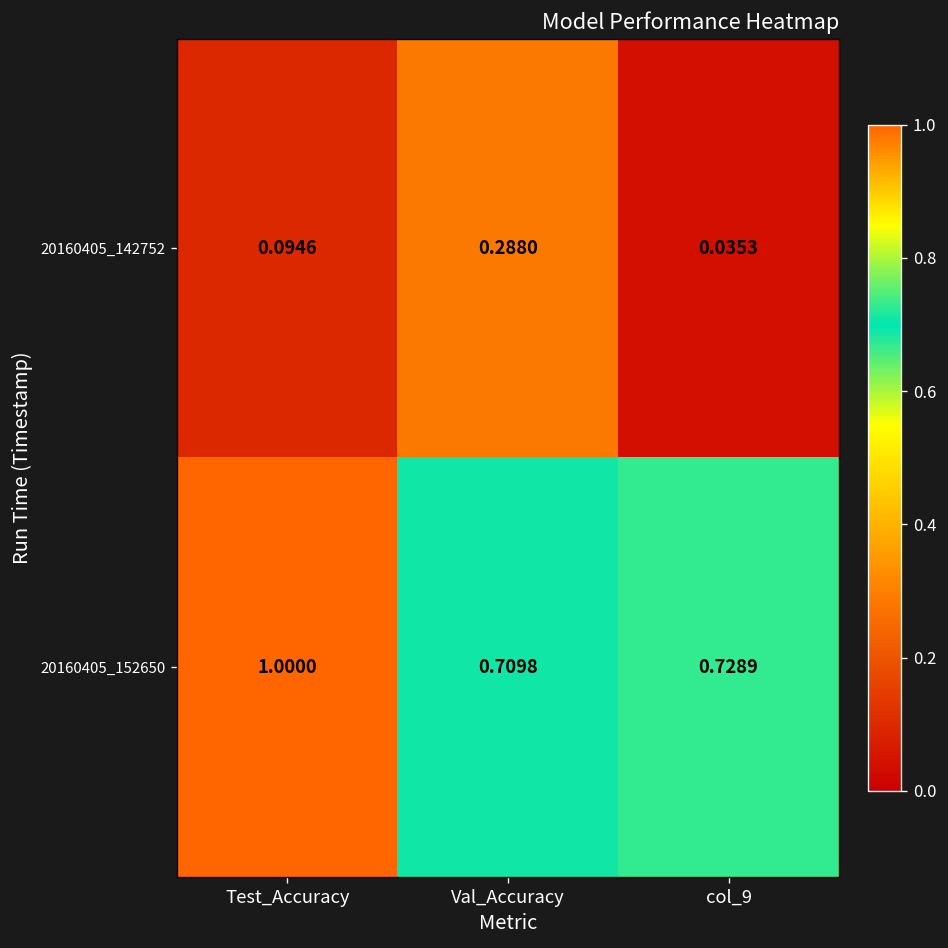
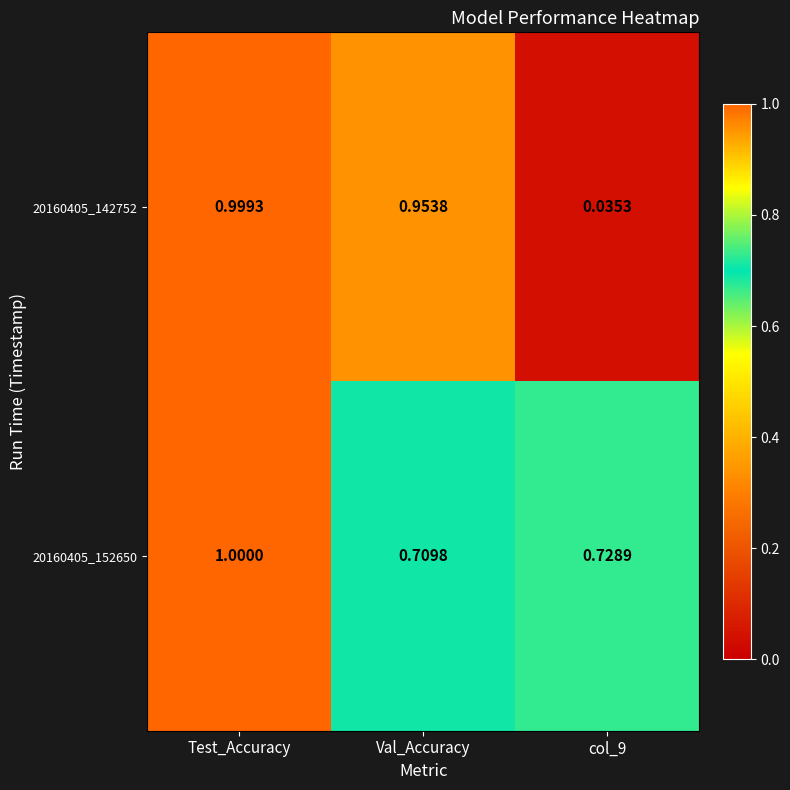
20160405_142752, Test_Accuracy: 0.0946 -> 0.9993
20160405_142752, Val_Accuracy: 0.2880 -> 0.9538
